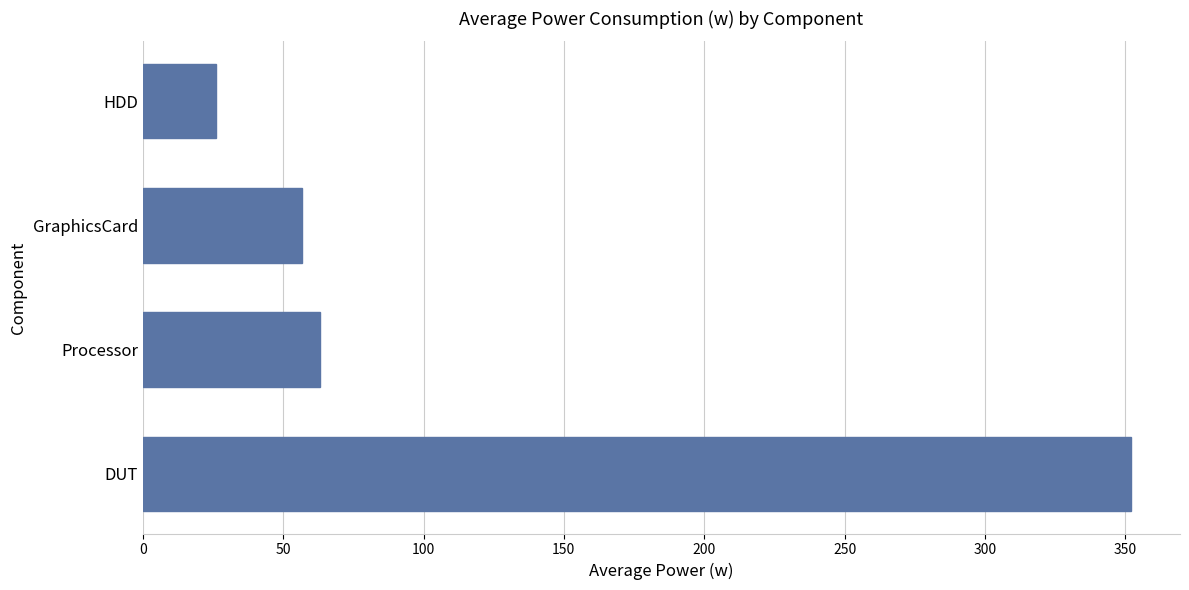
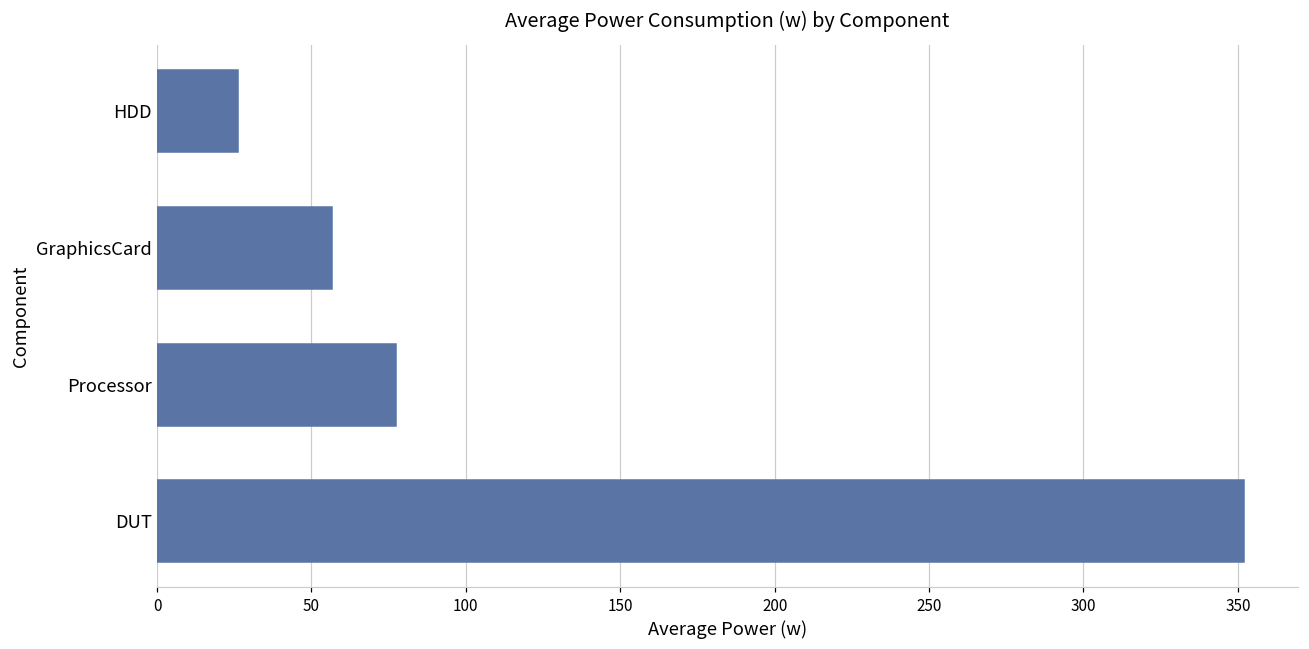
Processor: 63 -> 77
